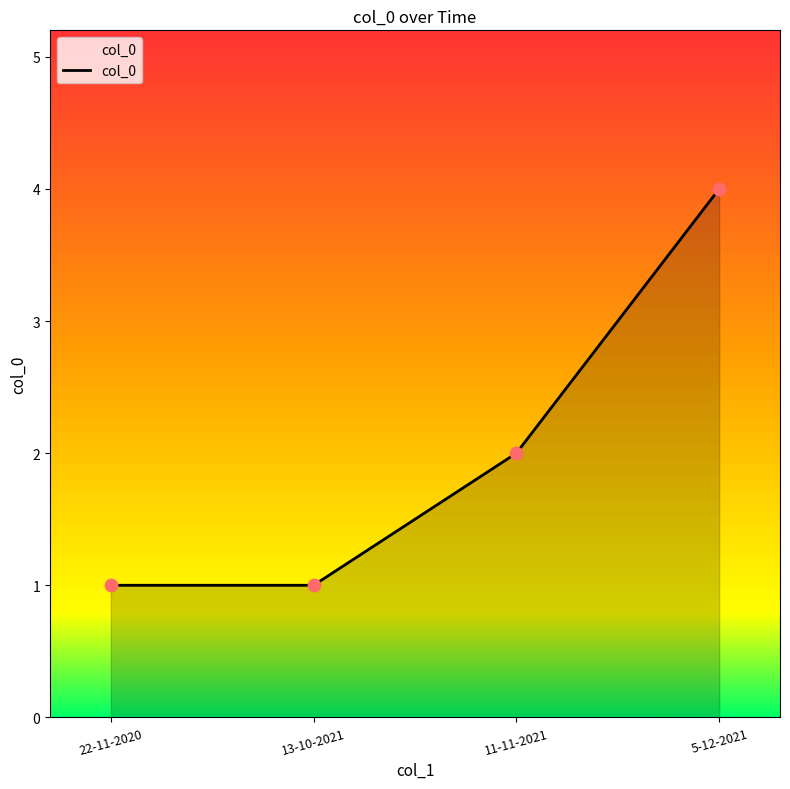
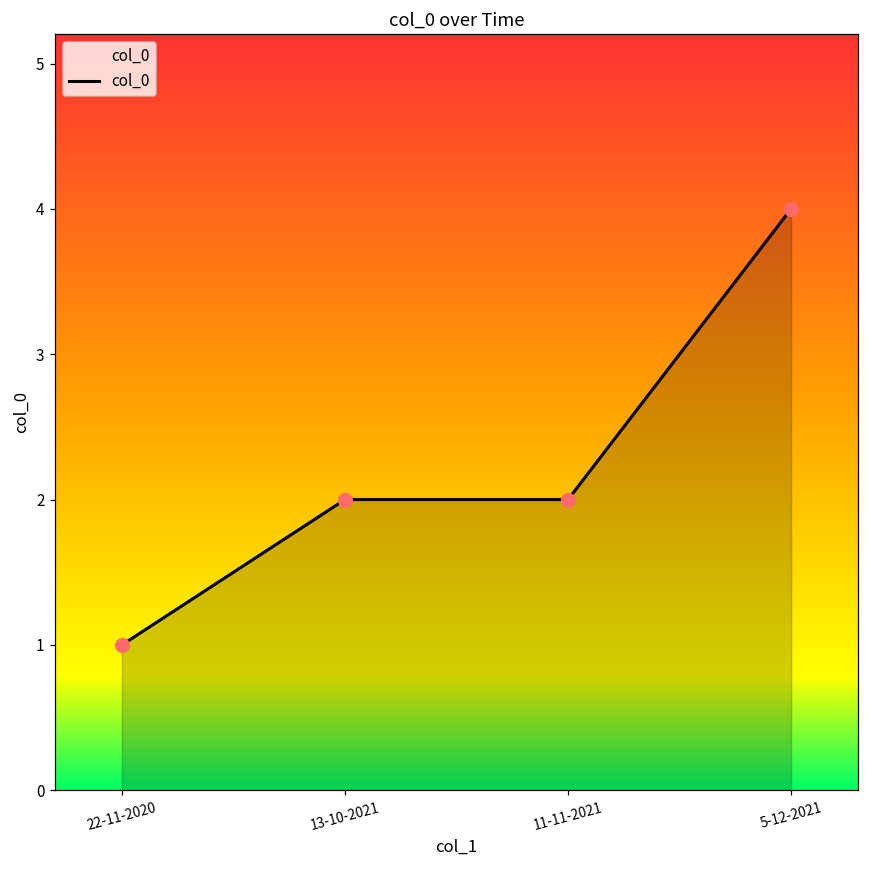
13-10-2021: 1 -> 2
